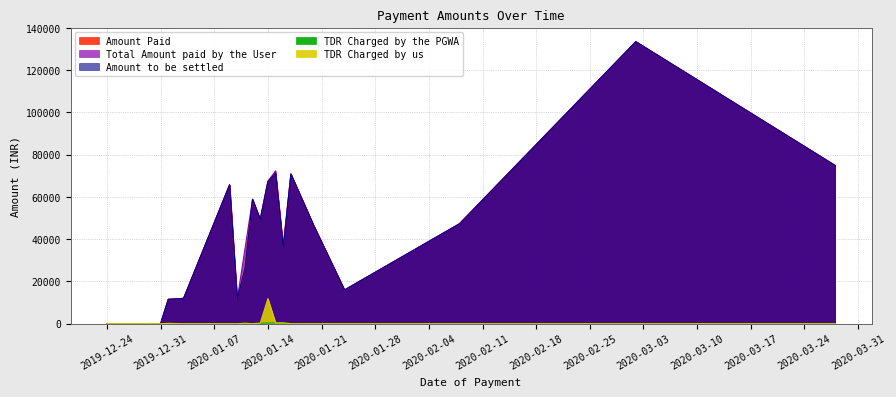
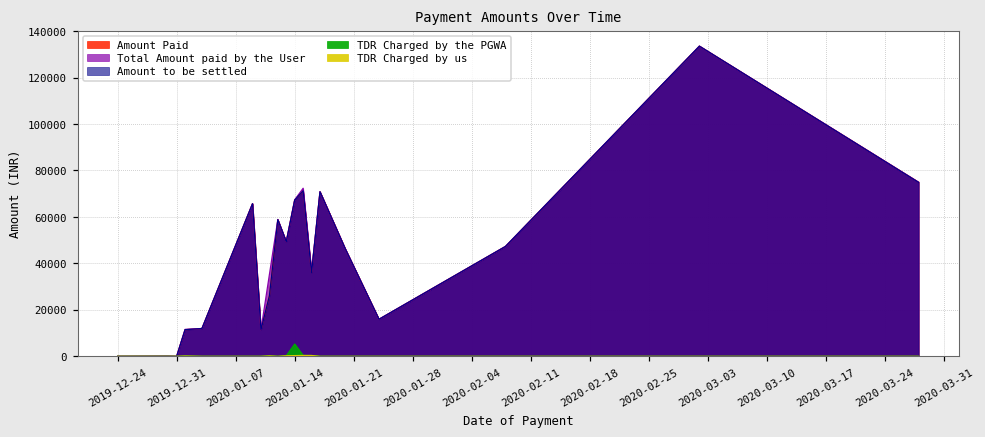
TDR Charged by the PGWA, 2020-01-14: 0 -> 5000
TDR Charged by us, 2020-01-14: 12000 -> 0
